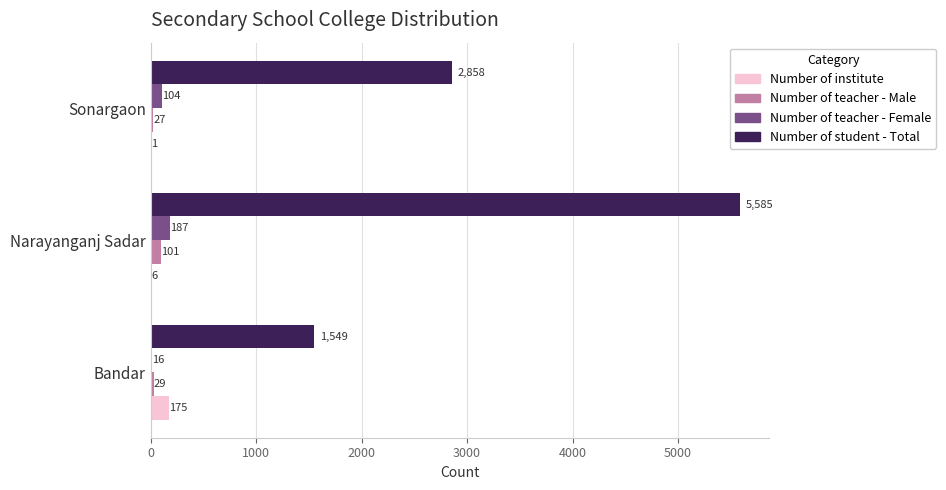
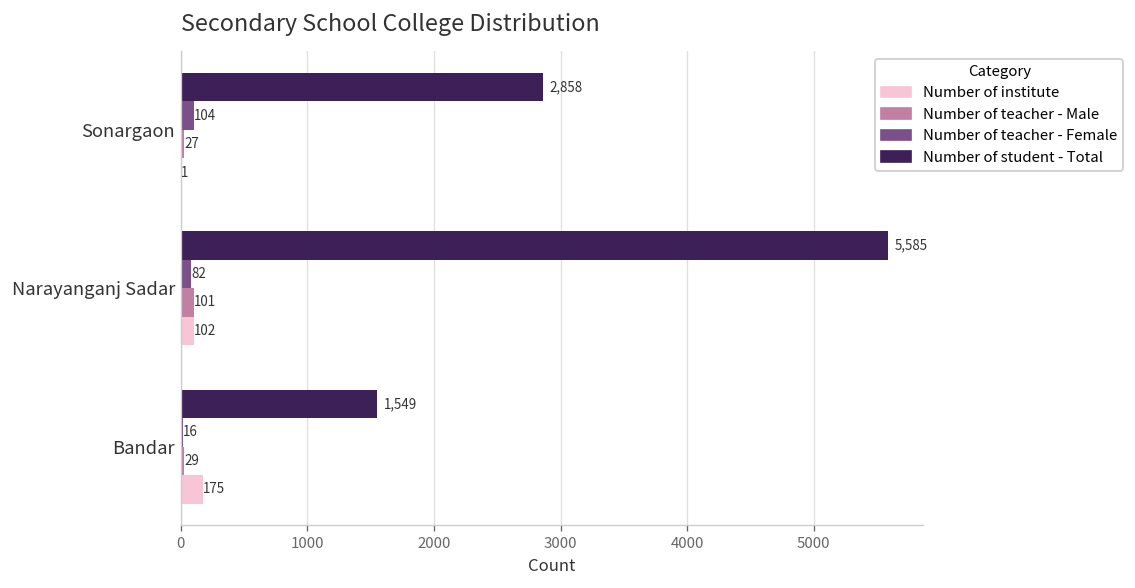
Number of teacher - Female, Narayanganj Sadar: 187 -> 82
Number of institute, Narayanganj Sadar: 6 -> 102
